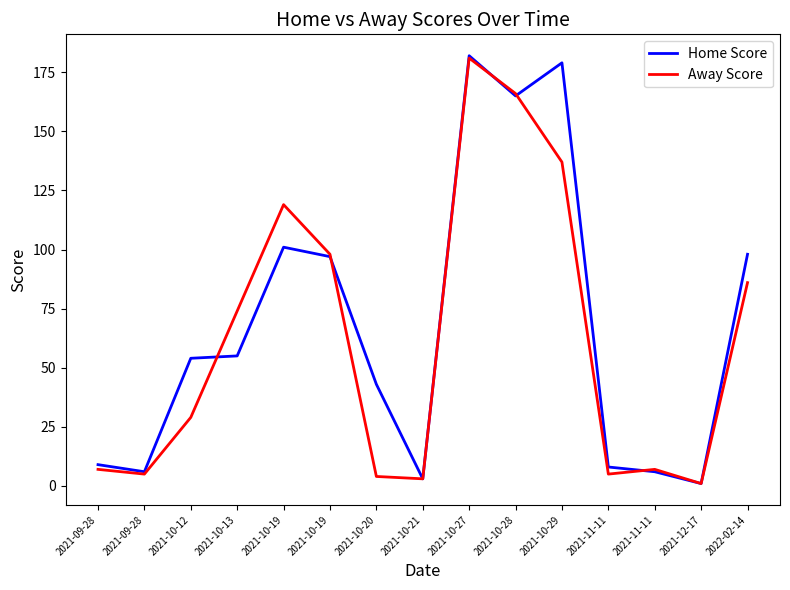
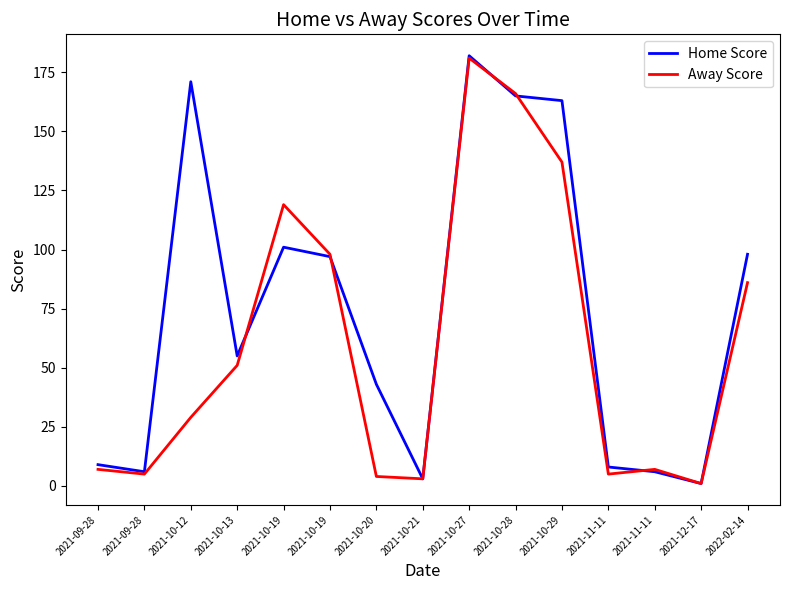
Home Score, 2021-10-12: 54 -> 171
Away Score, 2021-10-13: 74 -> 51
Home Score, 2021-10-29: 179 -> 163
